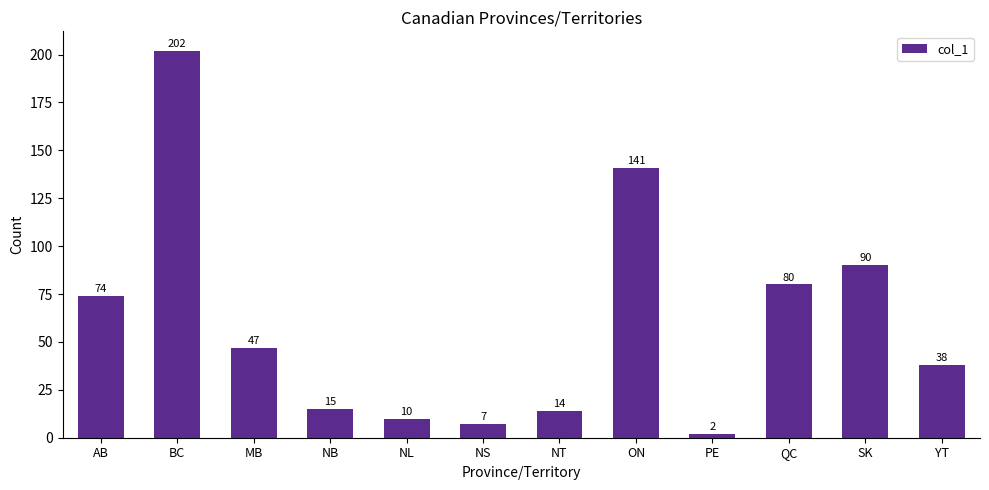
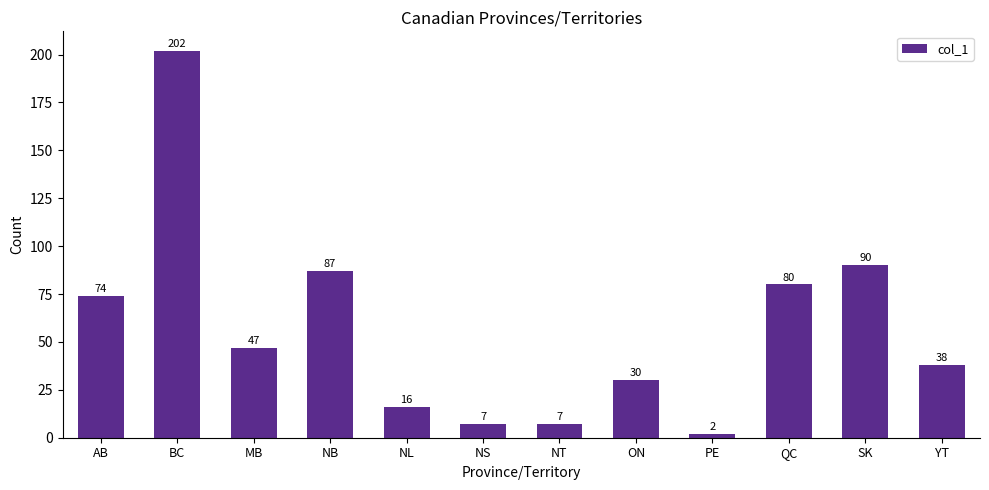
NB: 15 -> 87
NL: 10 -> 16
NT: 14 -> 7
ON: 141 -> 30
